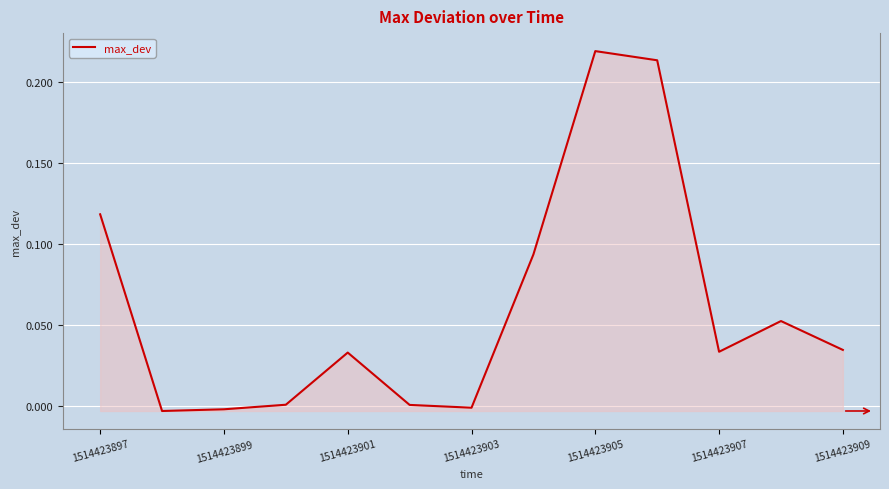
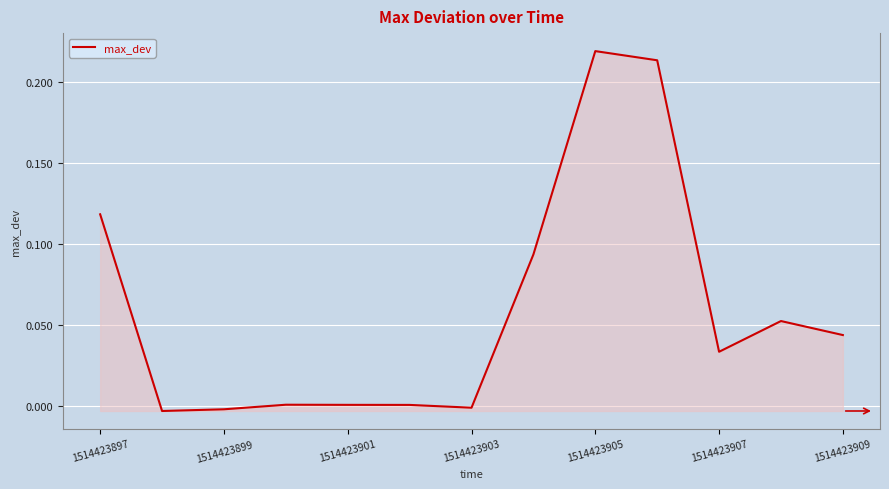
1514423901: 0.033 -> 0.001
1514423909: 0.035 -> 0.044
